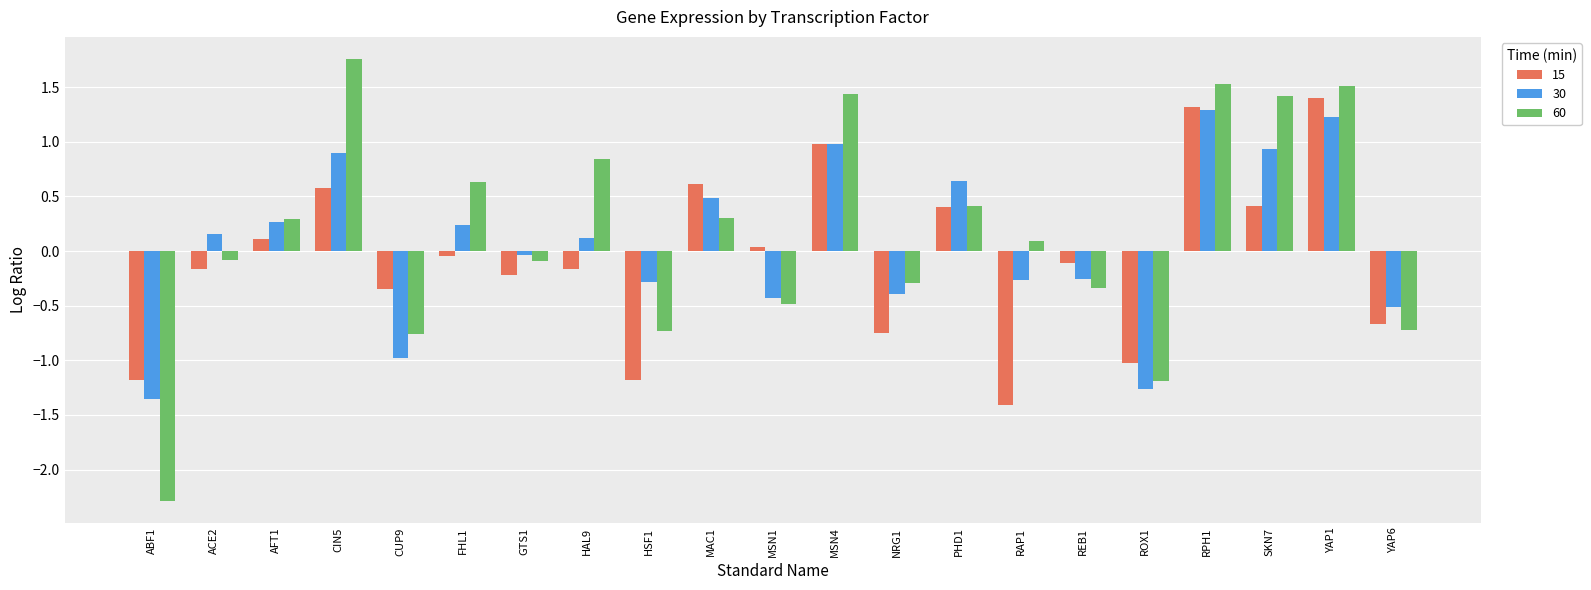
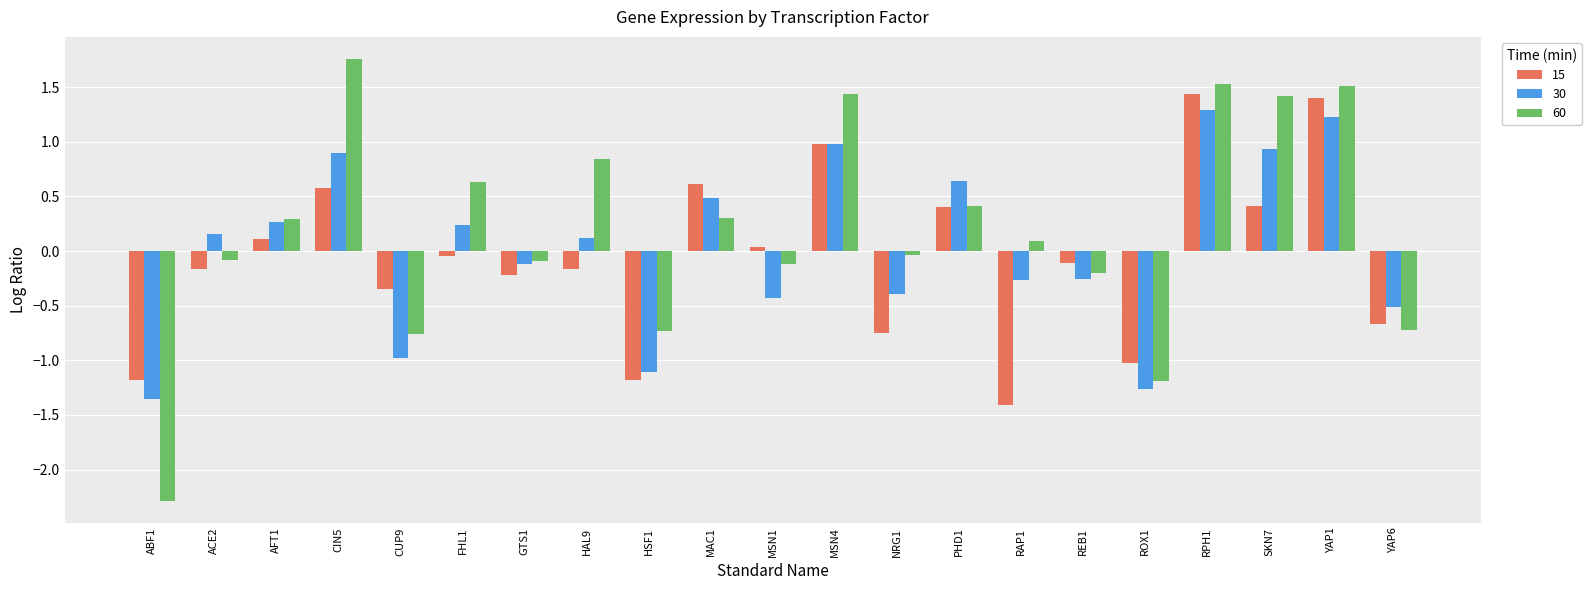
30, GTS1: -0.04 -> -0.12
30, HSF1: -0.28 -> -1.10
60, MSN1: -0.48 -> -0.12
60, NRG1: -0.29 -> -0.04
60, REB1: -0.34 -> -0.20
15, RPH1: 1.32 -> 1.44
